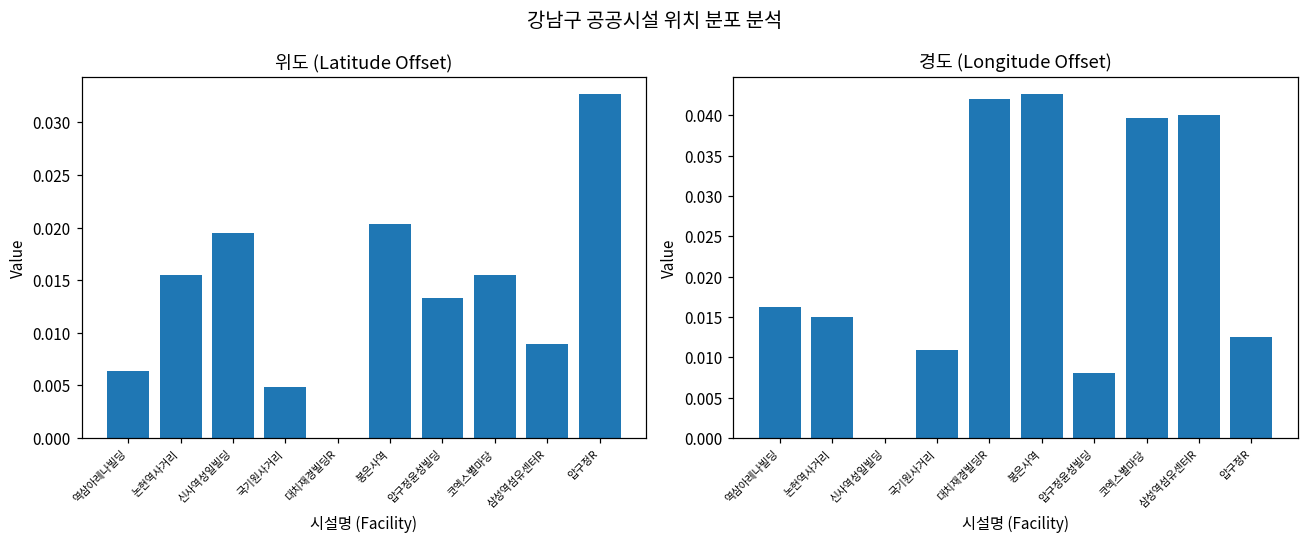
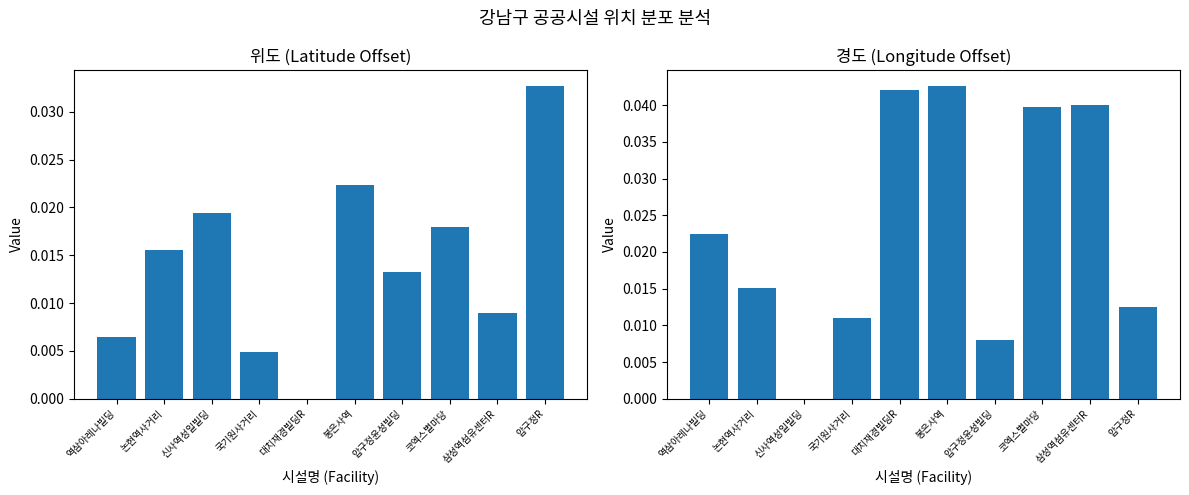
위도 (Latitude Offset), 봉은사역: 0.020 -> 0.022
위도 (Latitude Offset), 코엑스별마당: 0.015 -> 0.018
경도 (Longitude Offset), 역삼아레나빌딩: 0.016 -> 0.023
